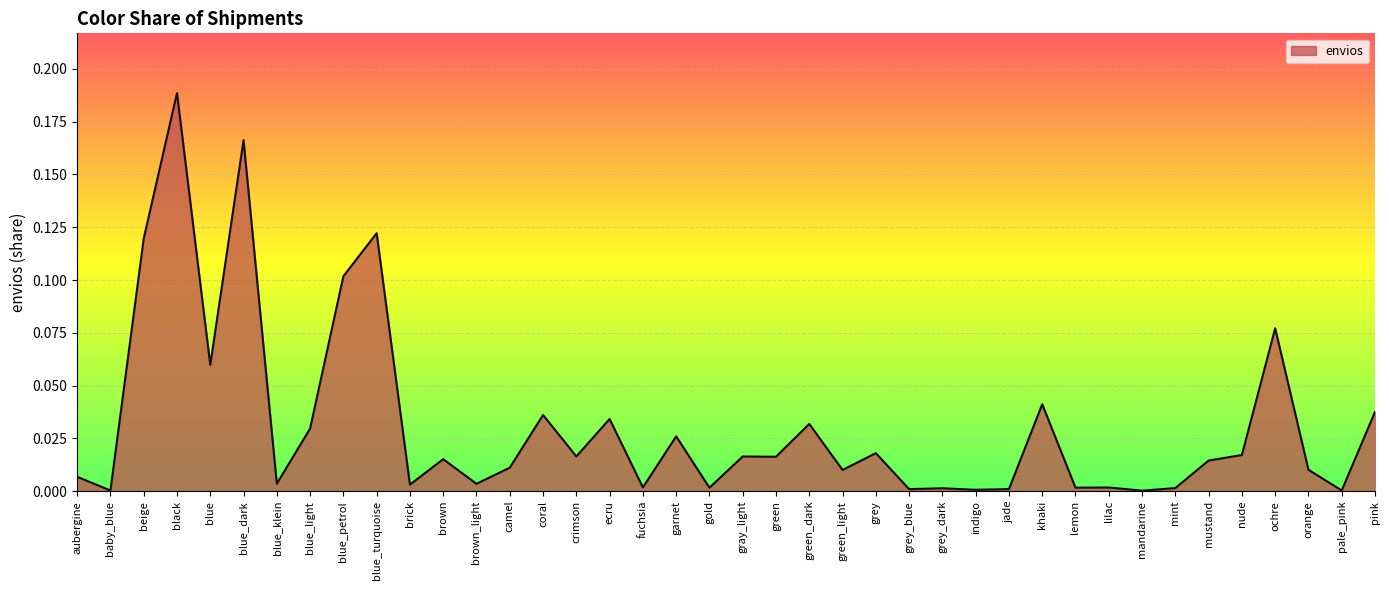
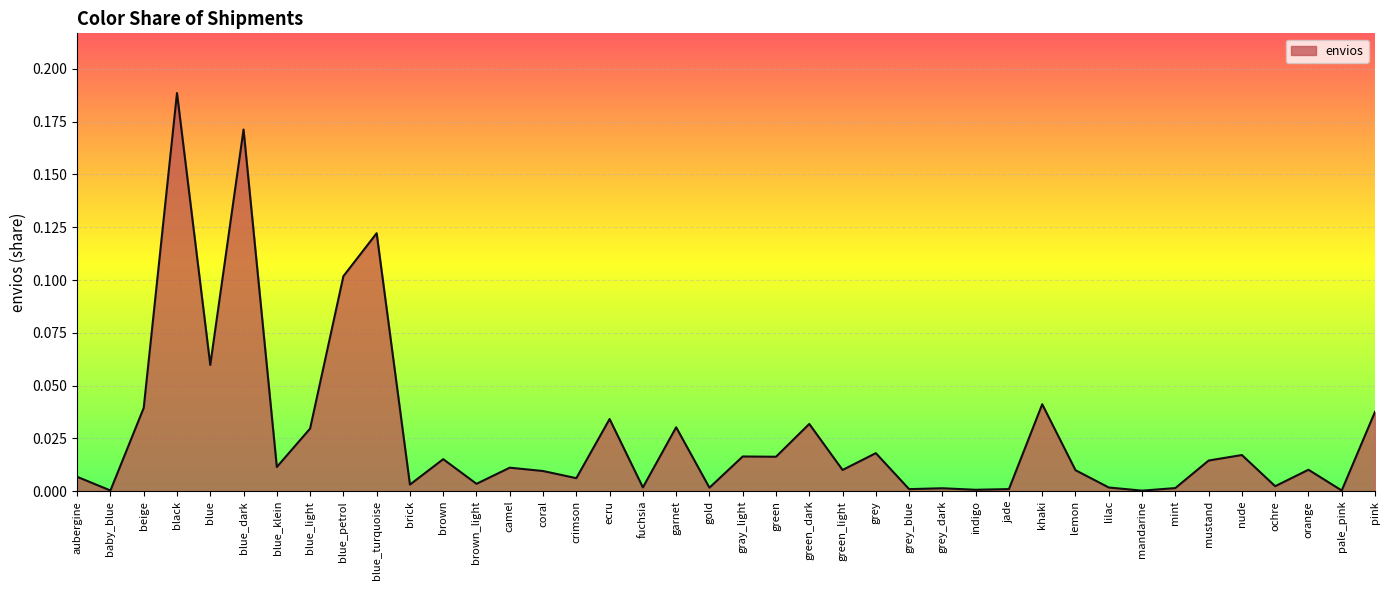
beige: 0.120 -> 0.039
blue_dark: 0.166 -> 0.171
blue_klein: 0.004 -> 0.011
coral: 0.036 -> 0.010
crimson: 0.016 -> 0.006
garnet: 0.026 -> 0.030
lemon: 0.002 -> 0.010
ochre: 0.077 -> 0.002
